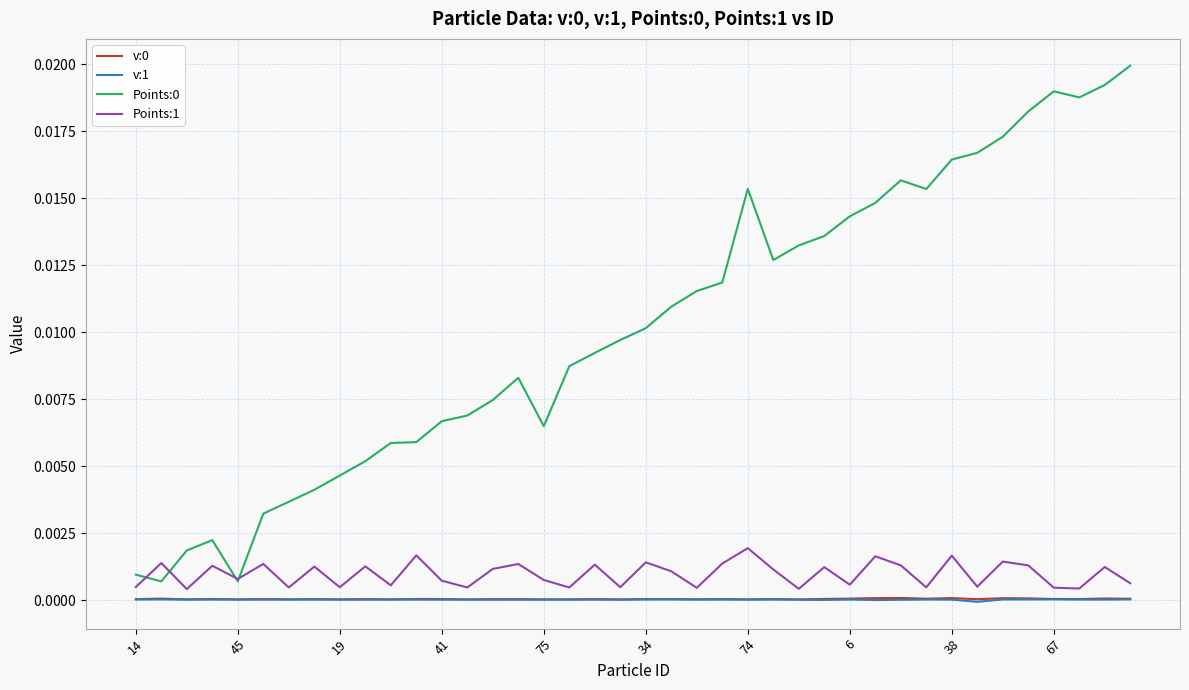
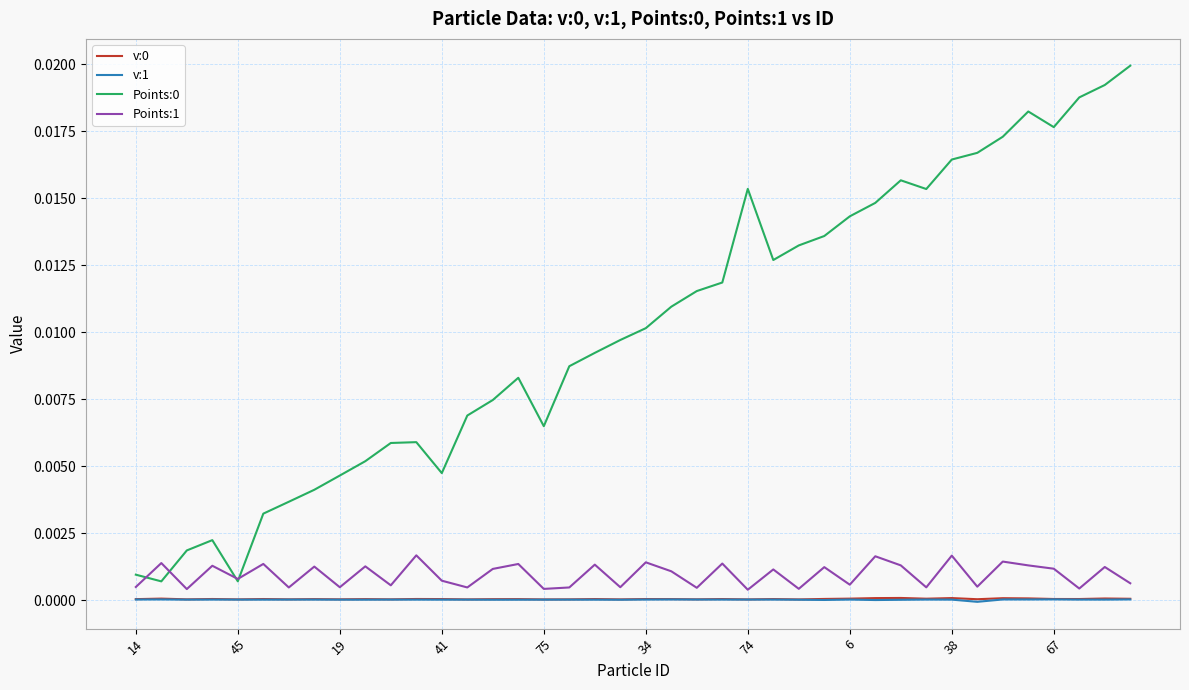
Points:0, 41: 0.0067 -> 0.0047
Points:1, 75: 0.0007 -> 0.0004
Points:1, 74: 0.0019 -> 0.0004
Points:0, 67: 0.0190 -> 0.0176
Points:1, 67: 0.0004 -> 0.0012
